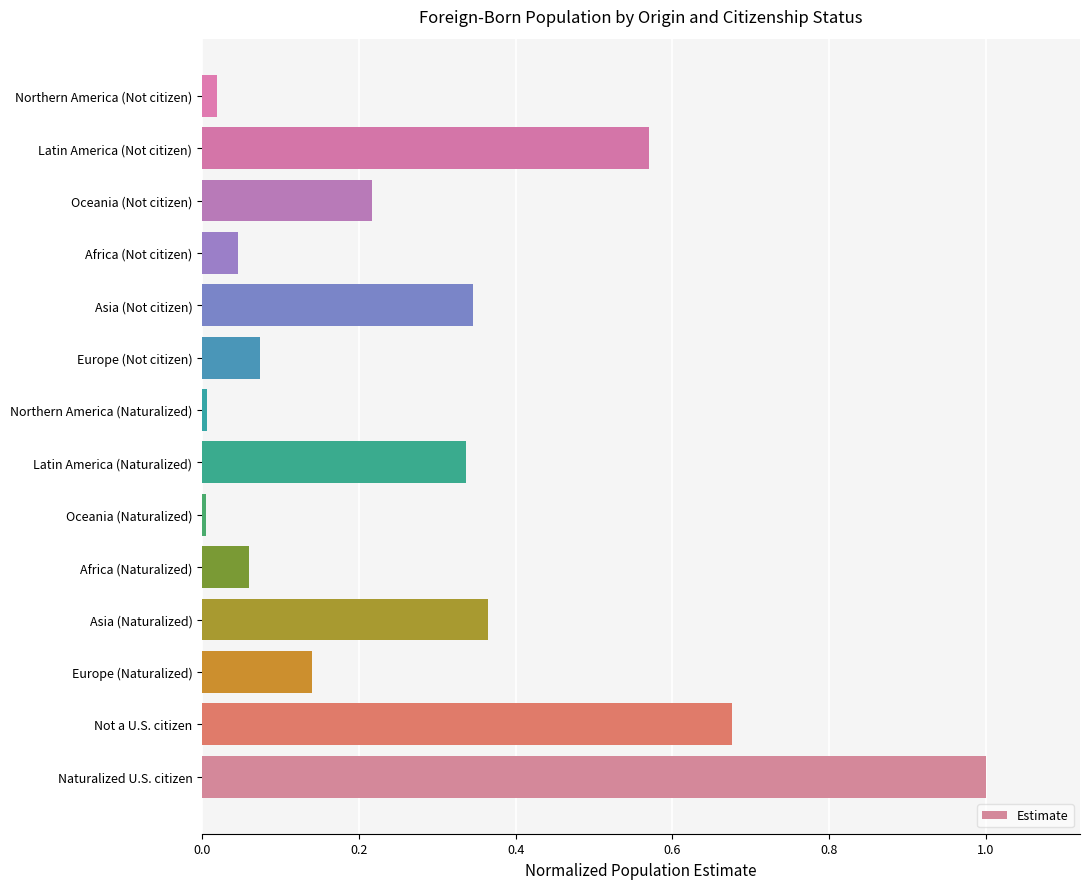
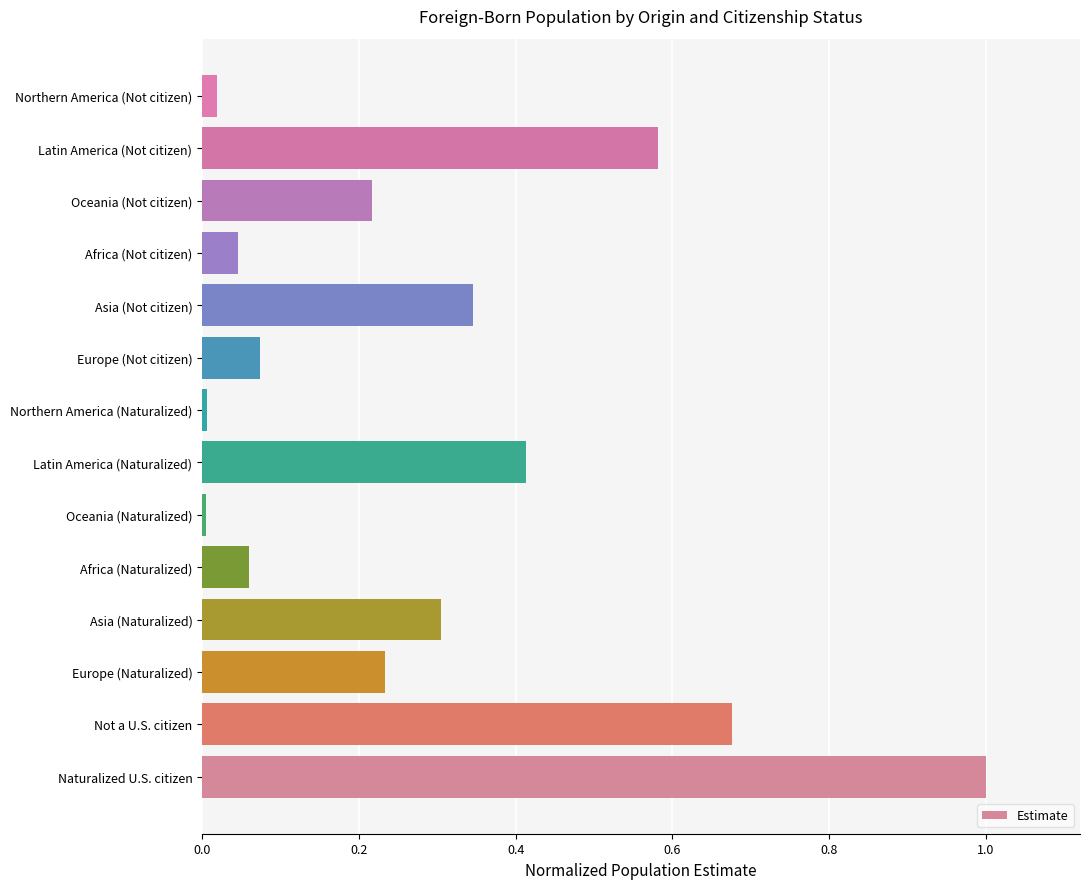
Latin America (Not citizen): 0.57 -> 0.58
Latin America (Naturalized): 0.34 -> 0.41
Asia (Naturalized): 0.37 -> 0.30
Europe (Naturalized): 0.14 -> 0.23
